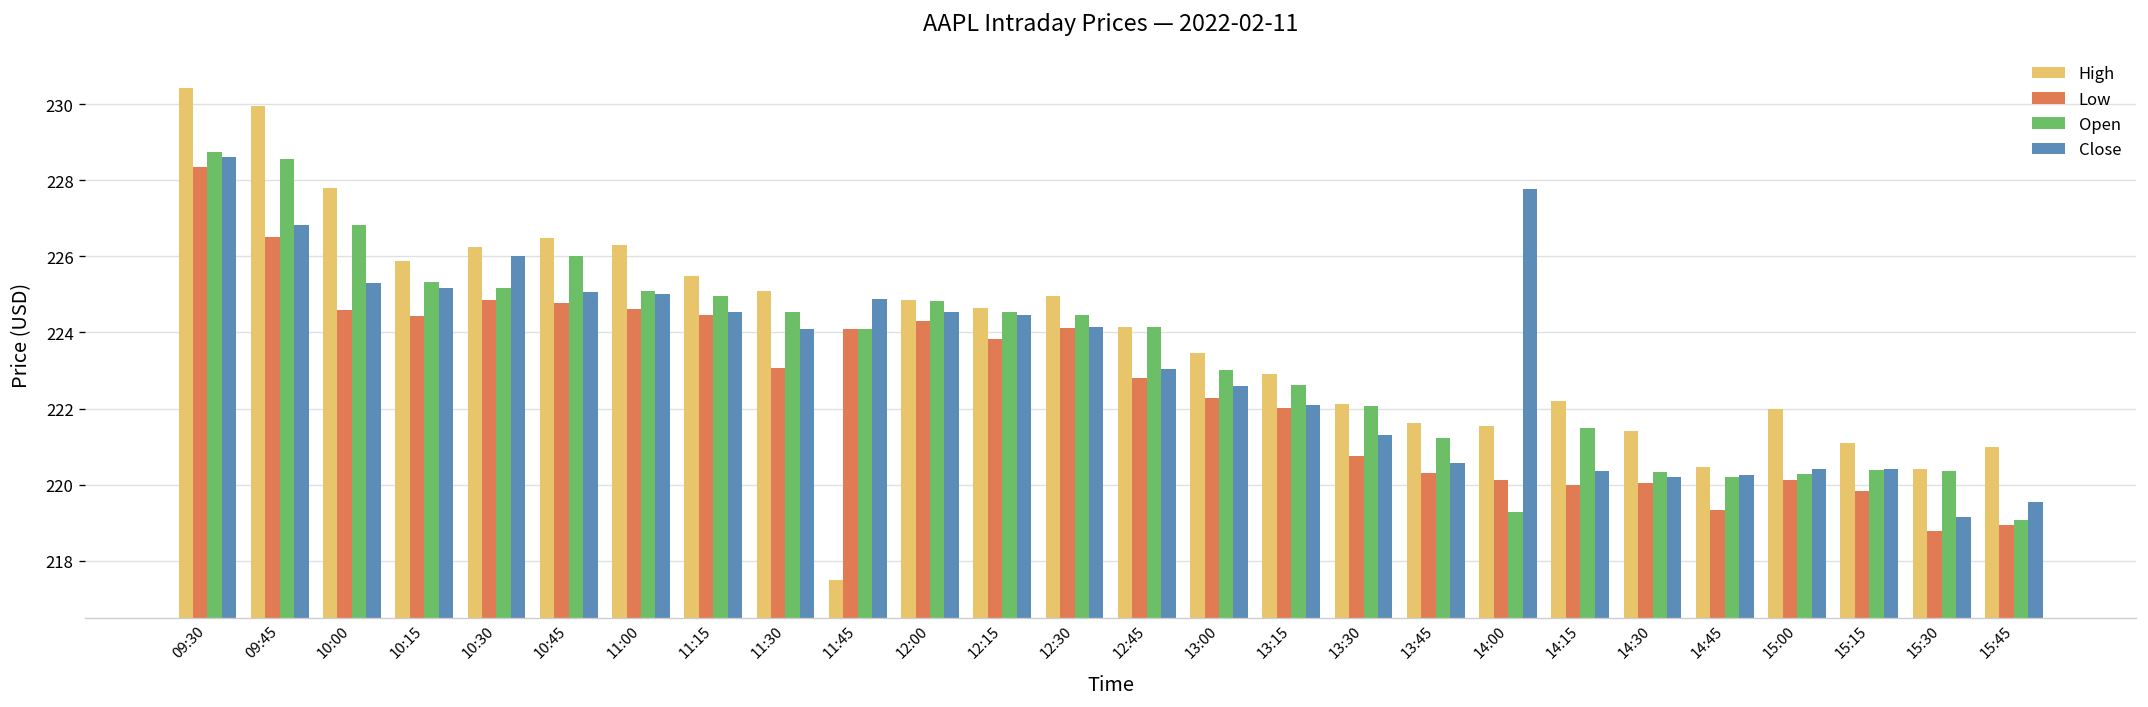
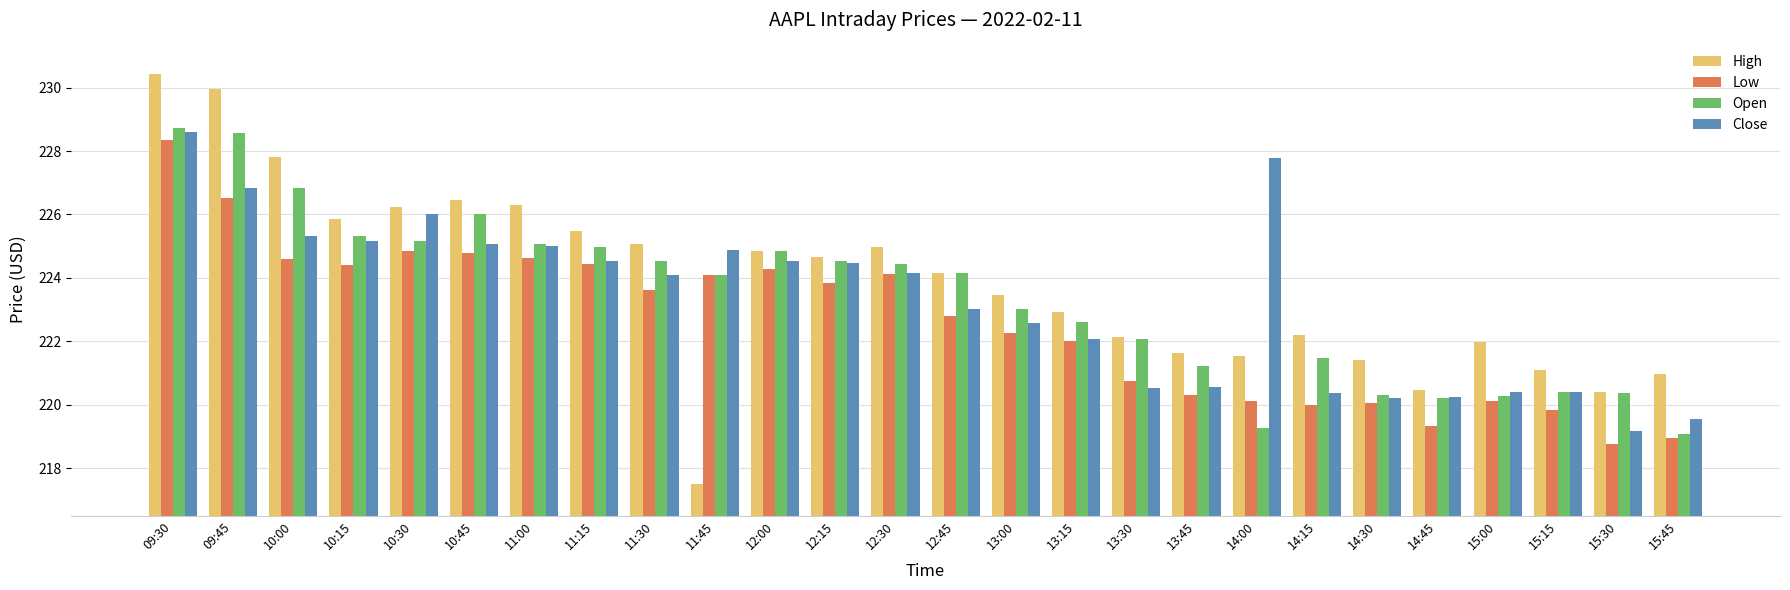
Low, 11:30: 223.1 -> 223.6
Close, 13:30: 221.3 -> 220.5
